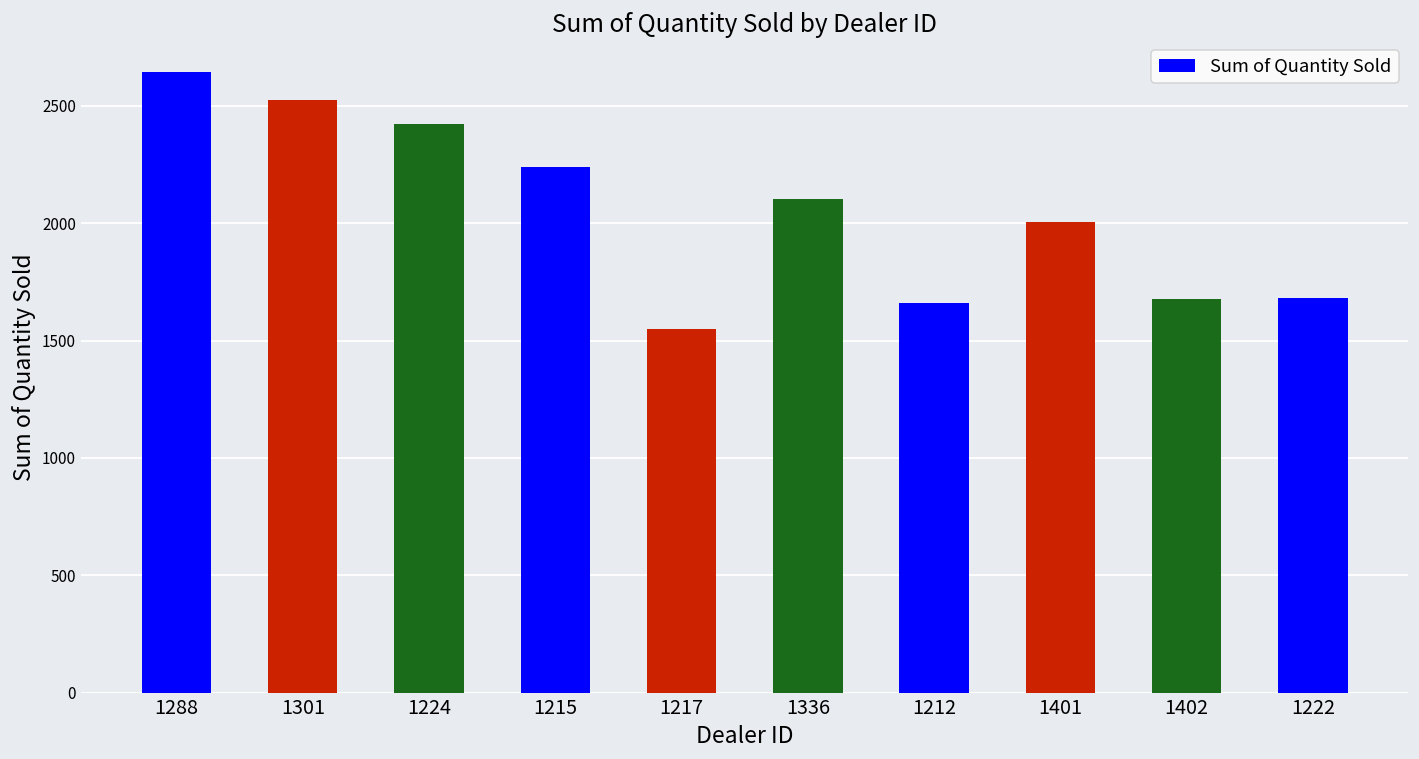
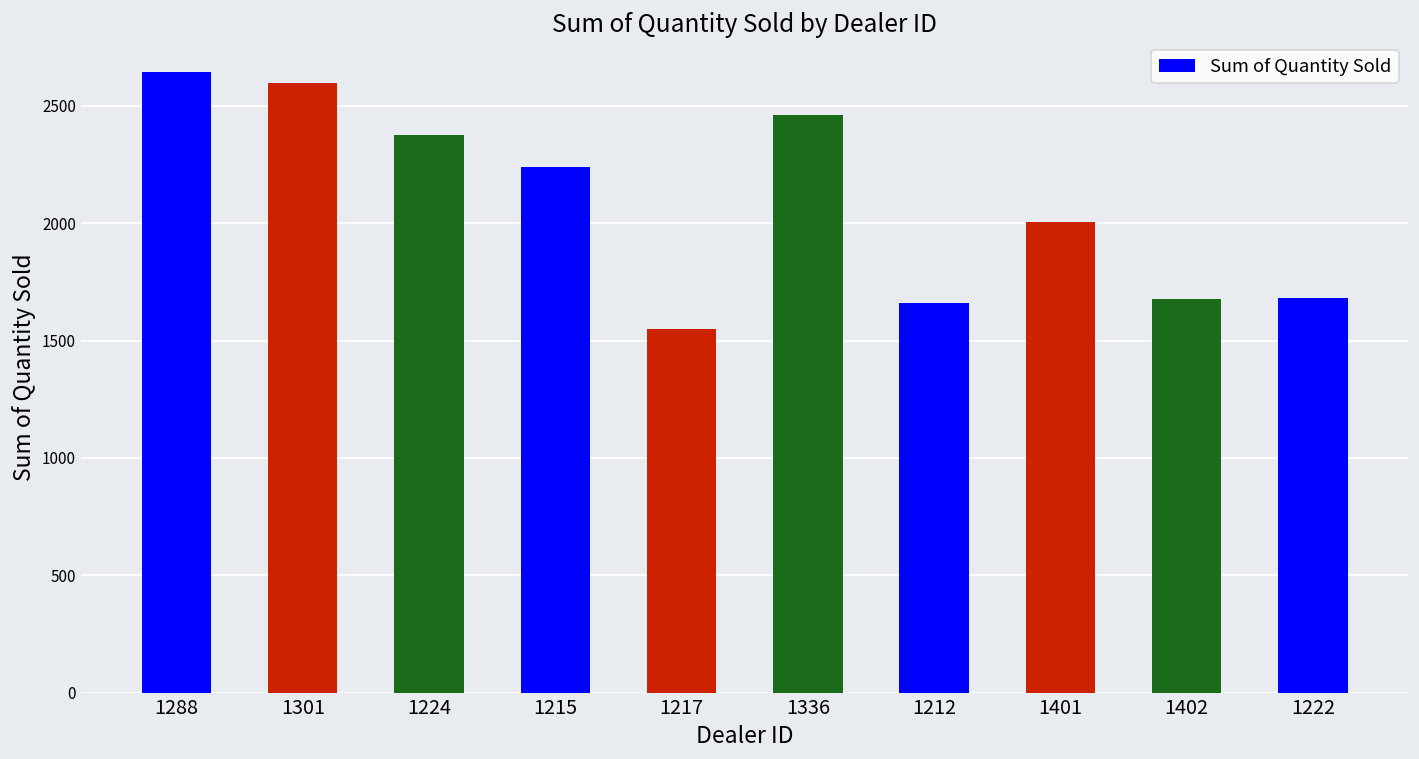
1301: 2520 -> 2600
1224: 2420 -> 2380
1336: 2100 -> 2460
